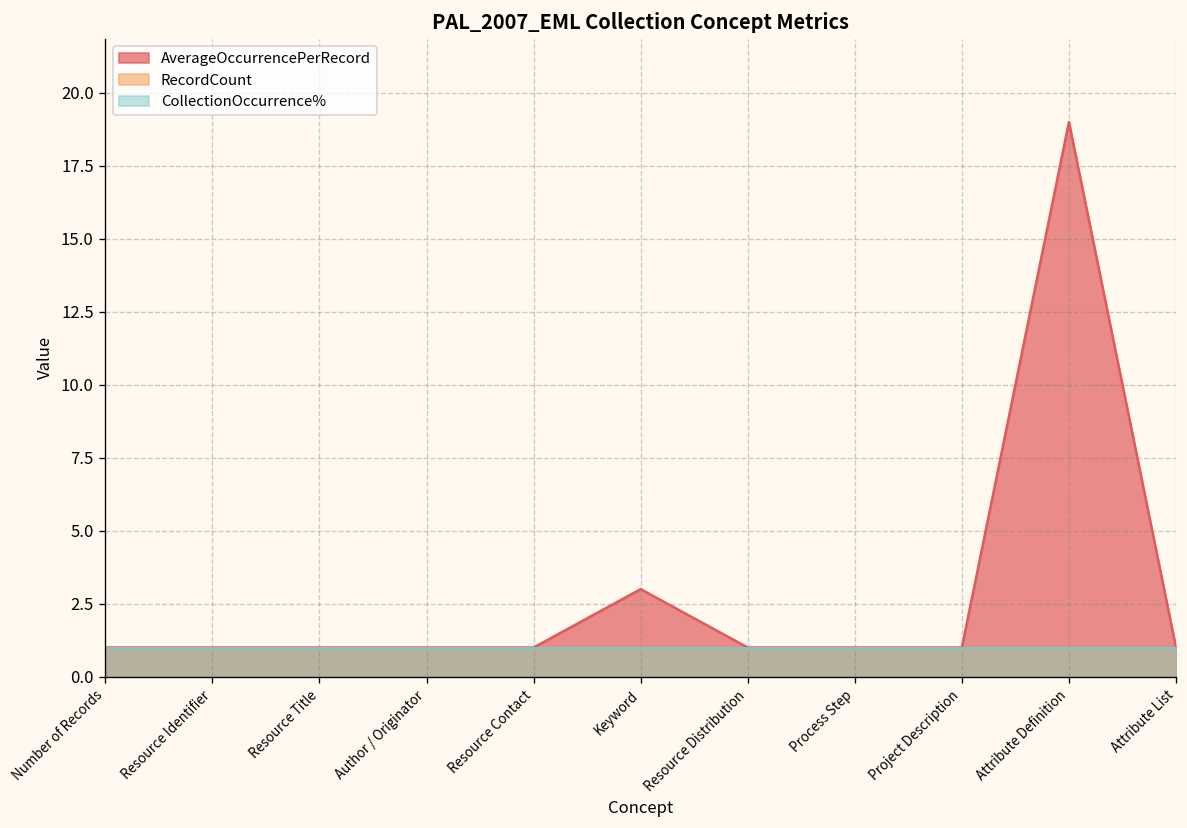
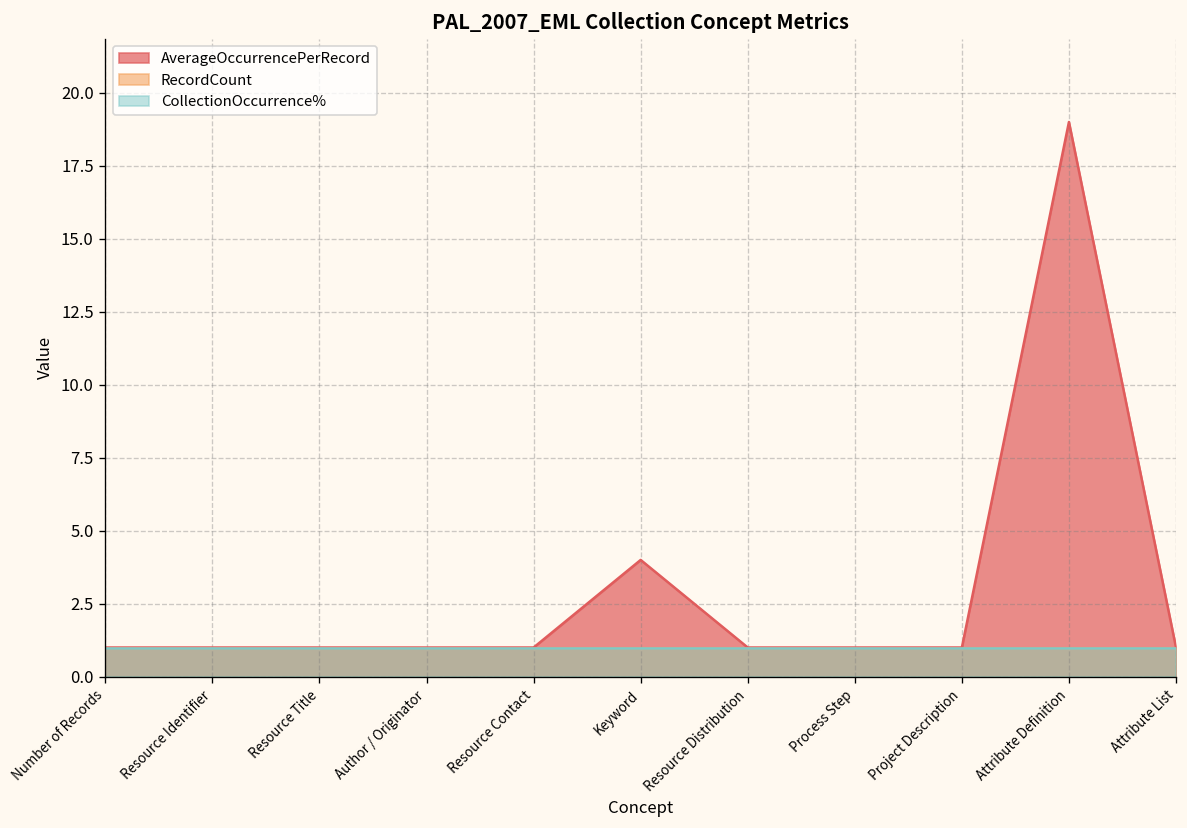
AverageOccurrencePerRecord, Keyword: 3 -> 4
